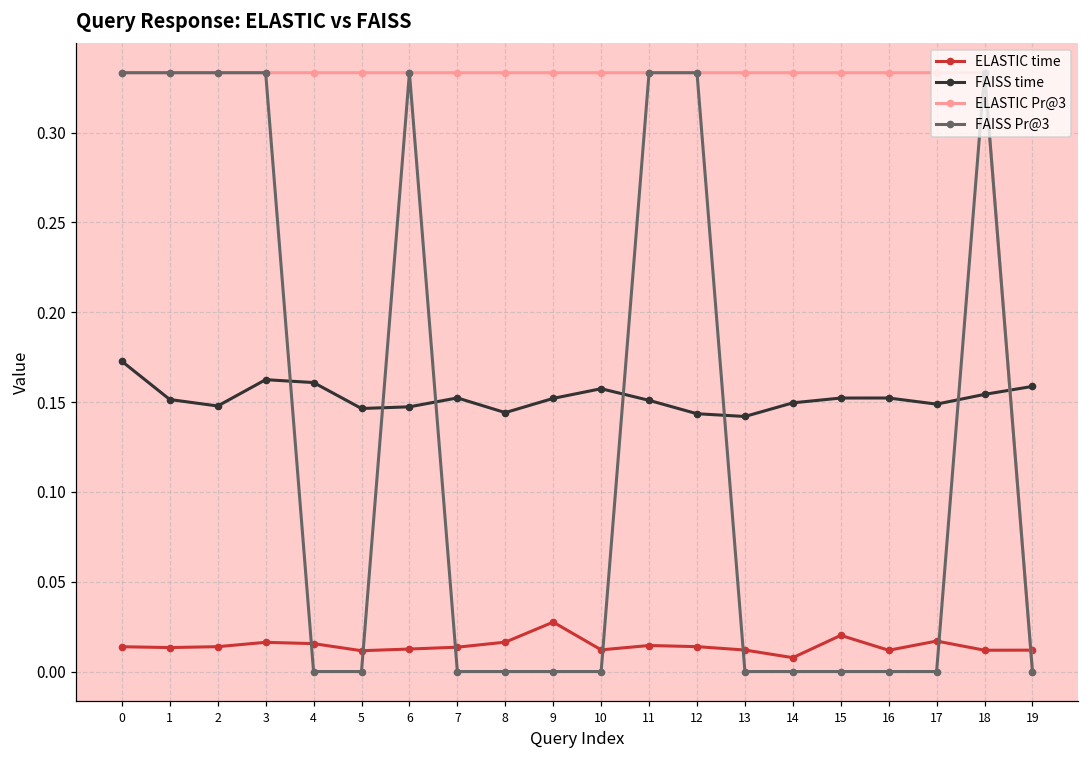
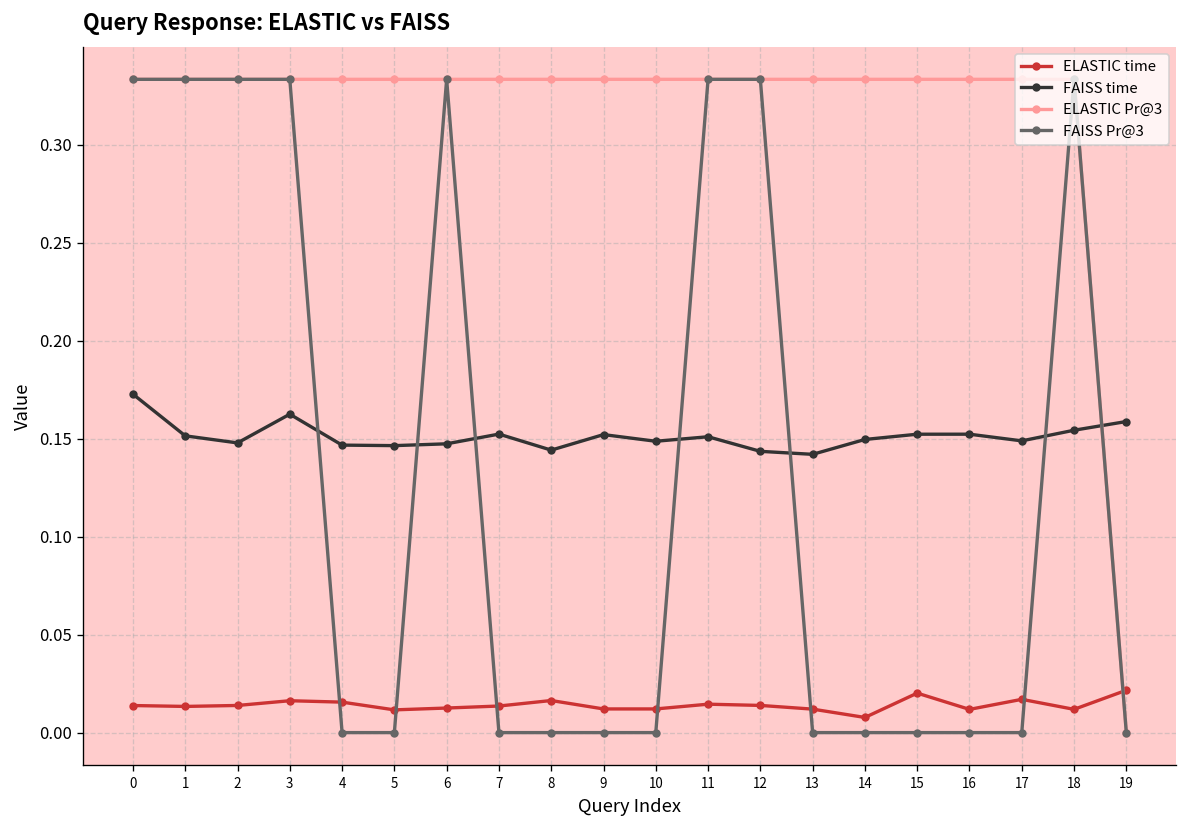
FAISS time, 4: 0.161 -> 0.147
ELASTIC time, 9: 0.028 -> 0.012
FAISS time, 10: 0.157 -> 0.149
ELASTIC time, 19: 0.012 -> 0.022
